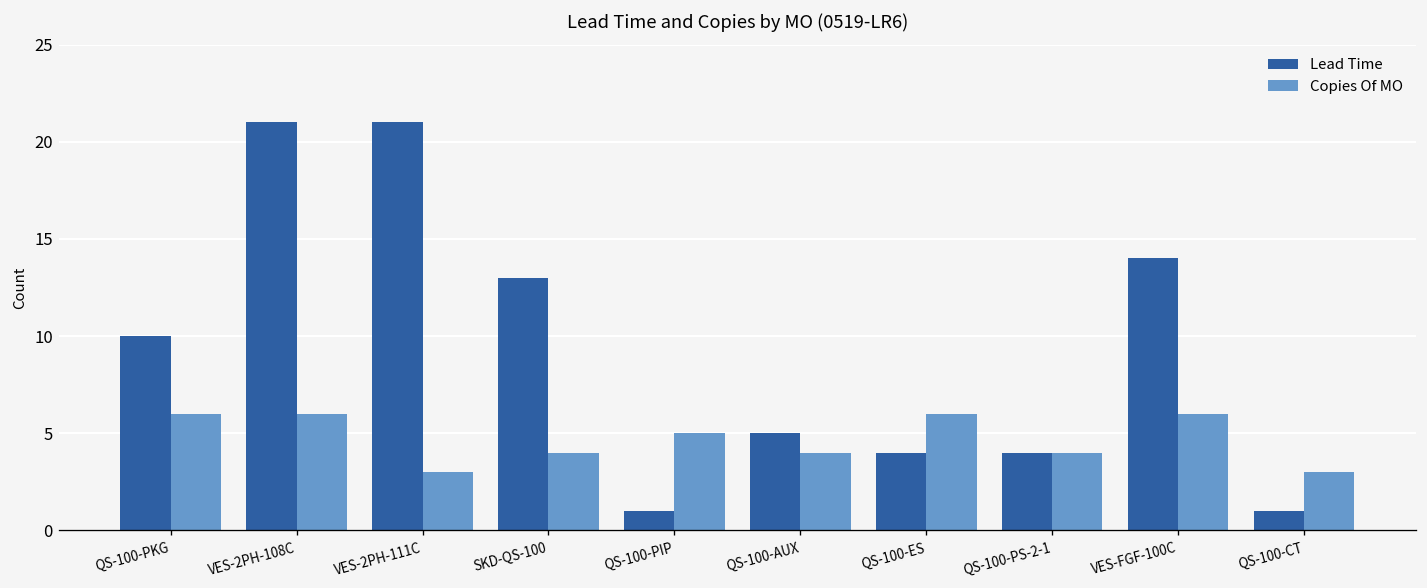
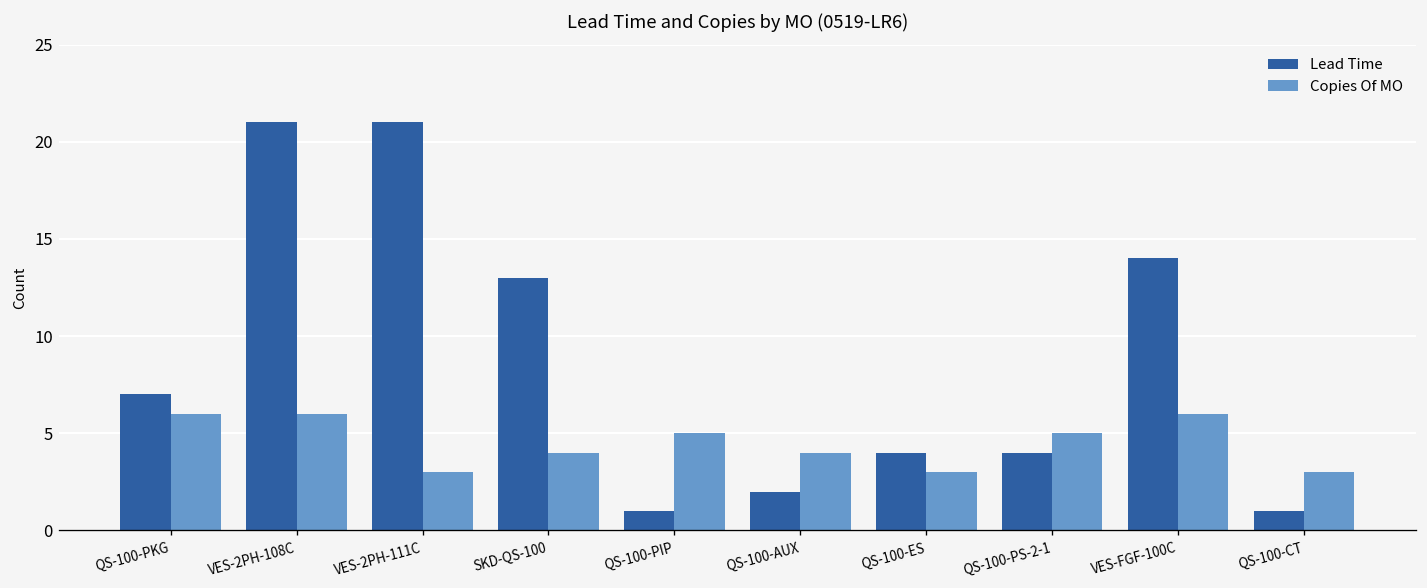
Lead Time, QS-100-PKG: 10 -> 7
Lead Time, QS-100-AUX: 5 -> 2
Copies Of MO, QS-100-ES: 6 -> 3
Copies Of MO, QS-100-PS-2-1: 4 -> 5
